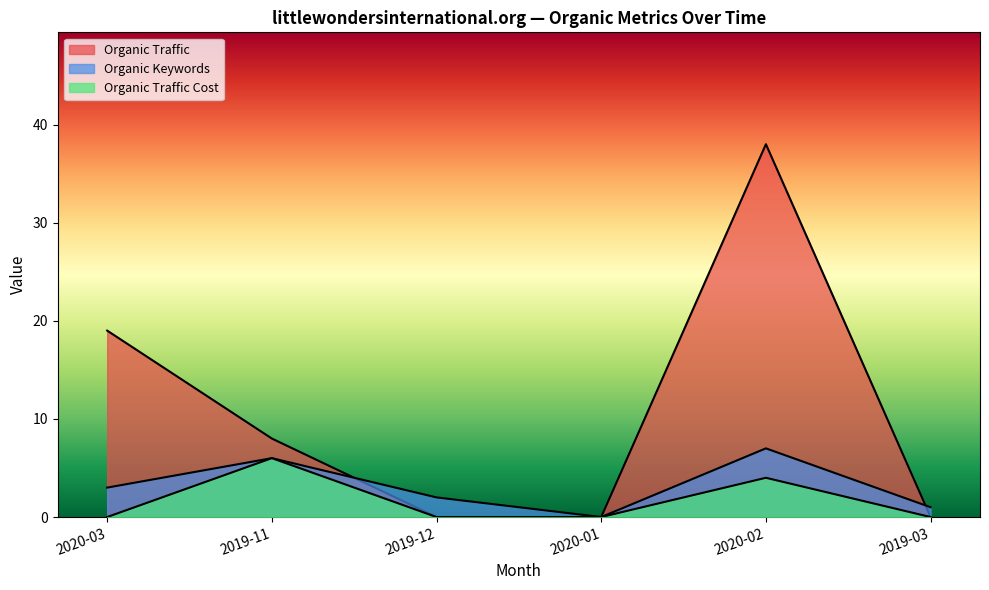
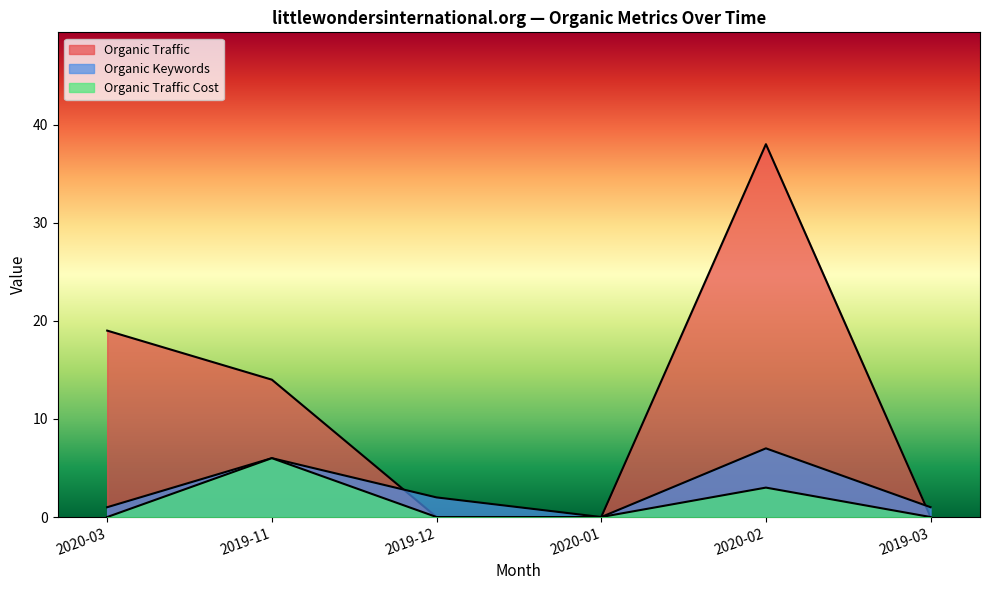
Organic Keywords, 2020-03: 3 -> 1
Organic Traffic, 2019-11: 8 -> 14
Organic Traffic Cost, 2020-02: 4 -> 3
